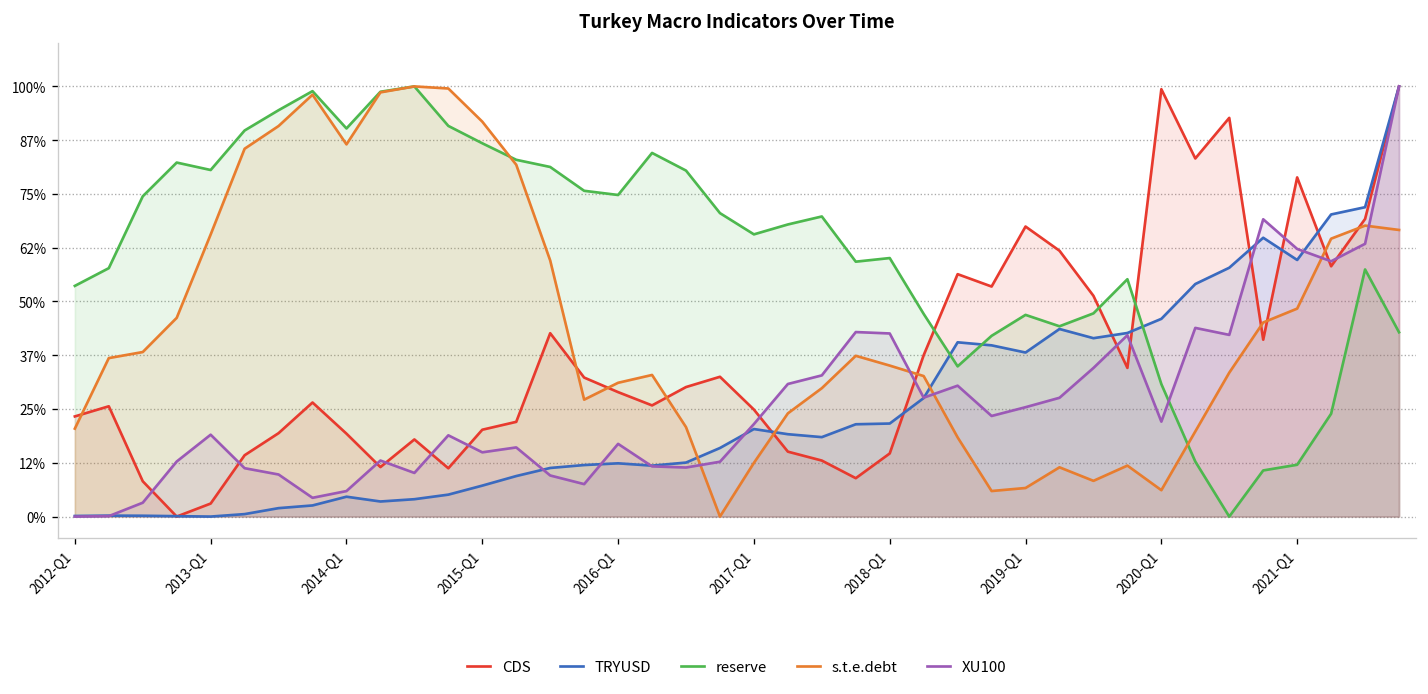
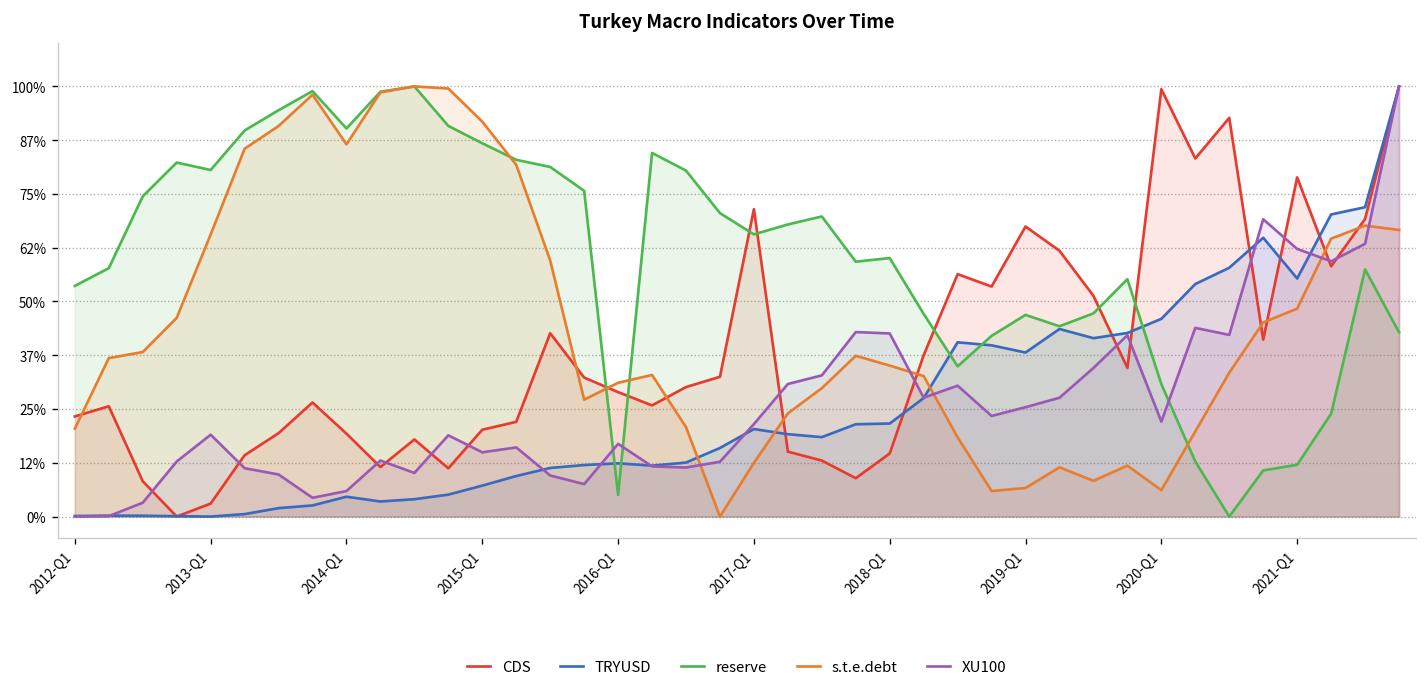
reserve, 2016-Q1: 75% -> 5%
CDS, 2017-Q1: 25% -> 71%
TRYUSD, 2021-Q1: 60% -> 55%
